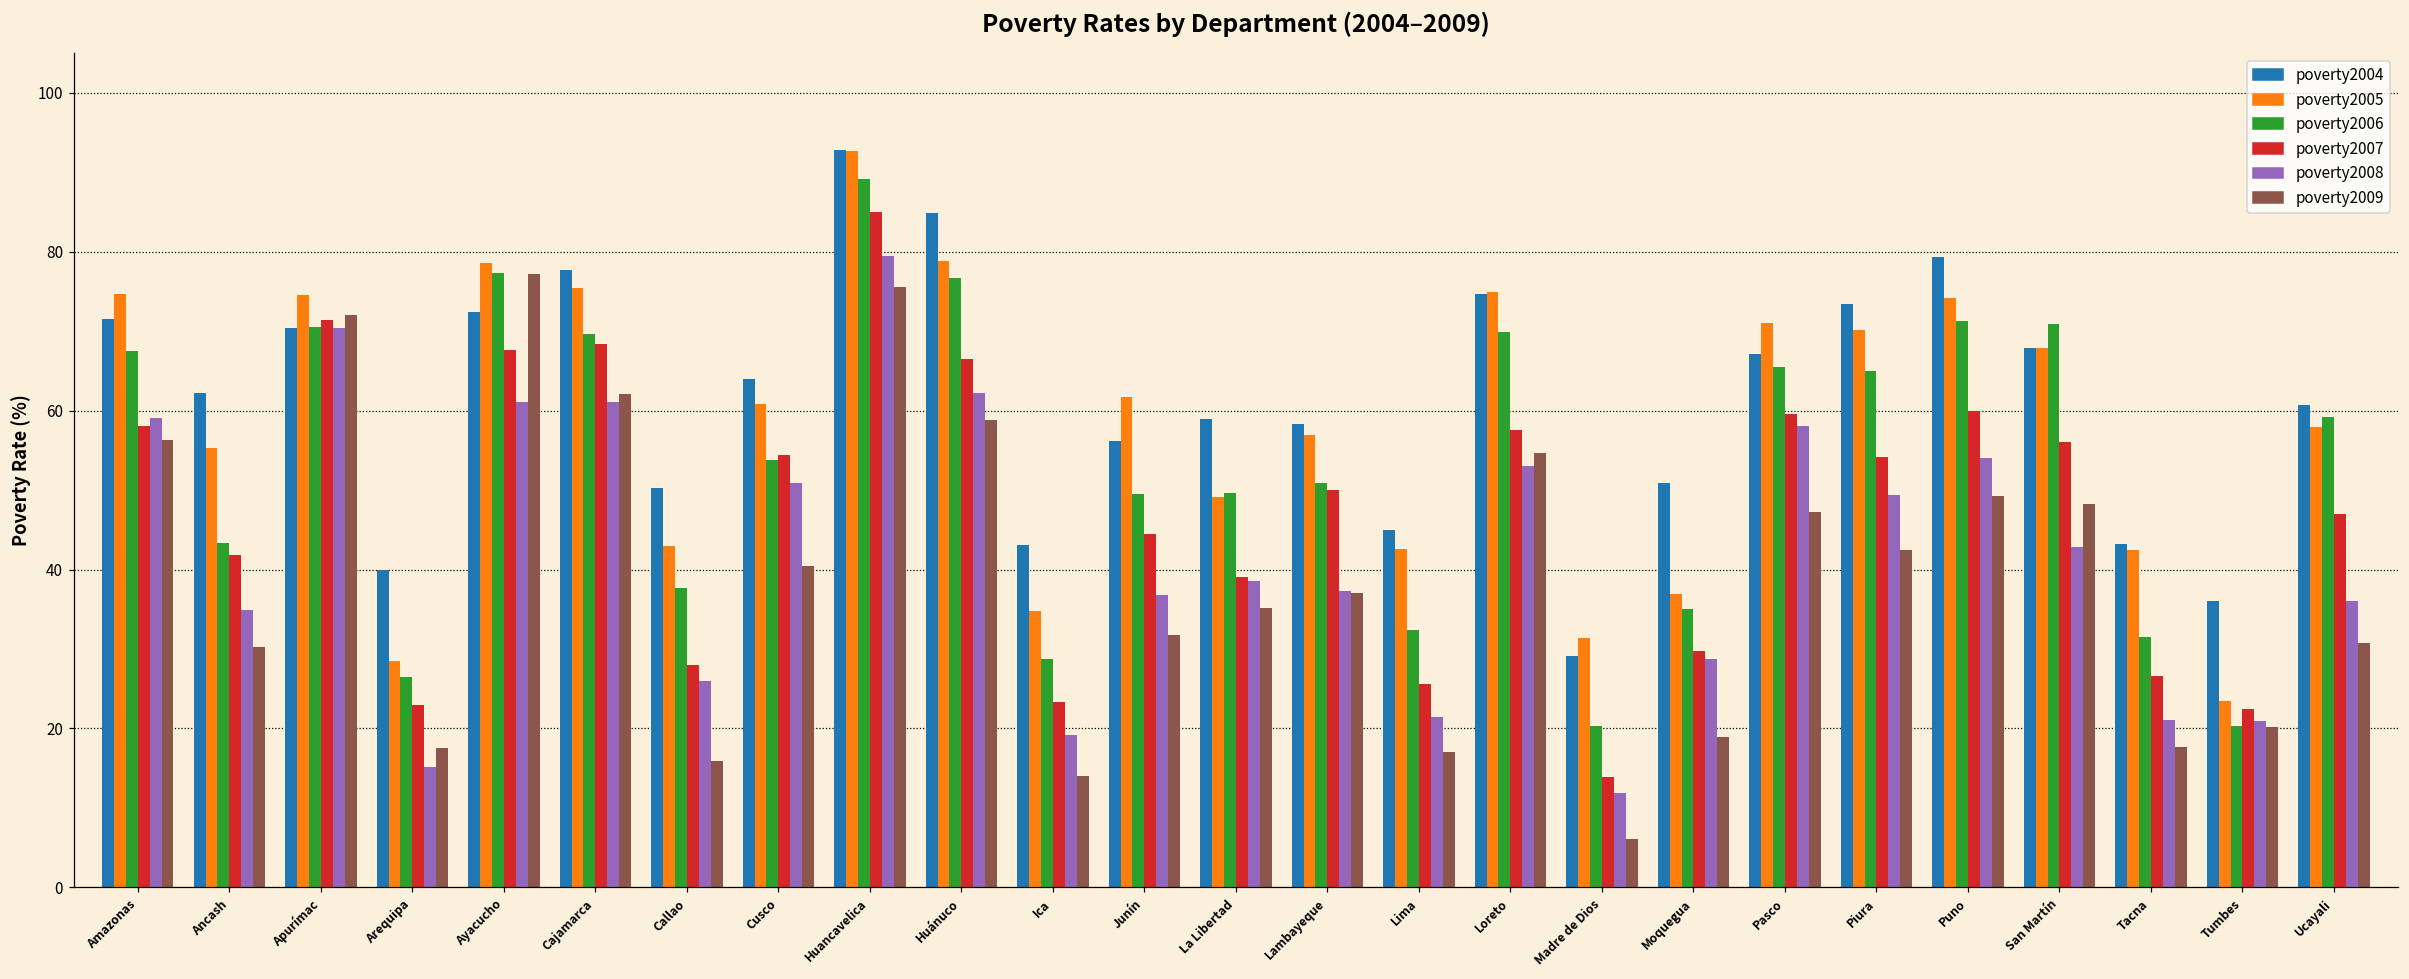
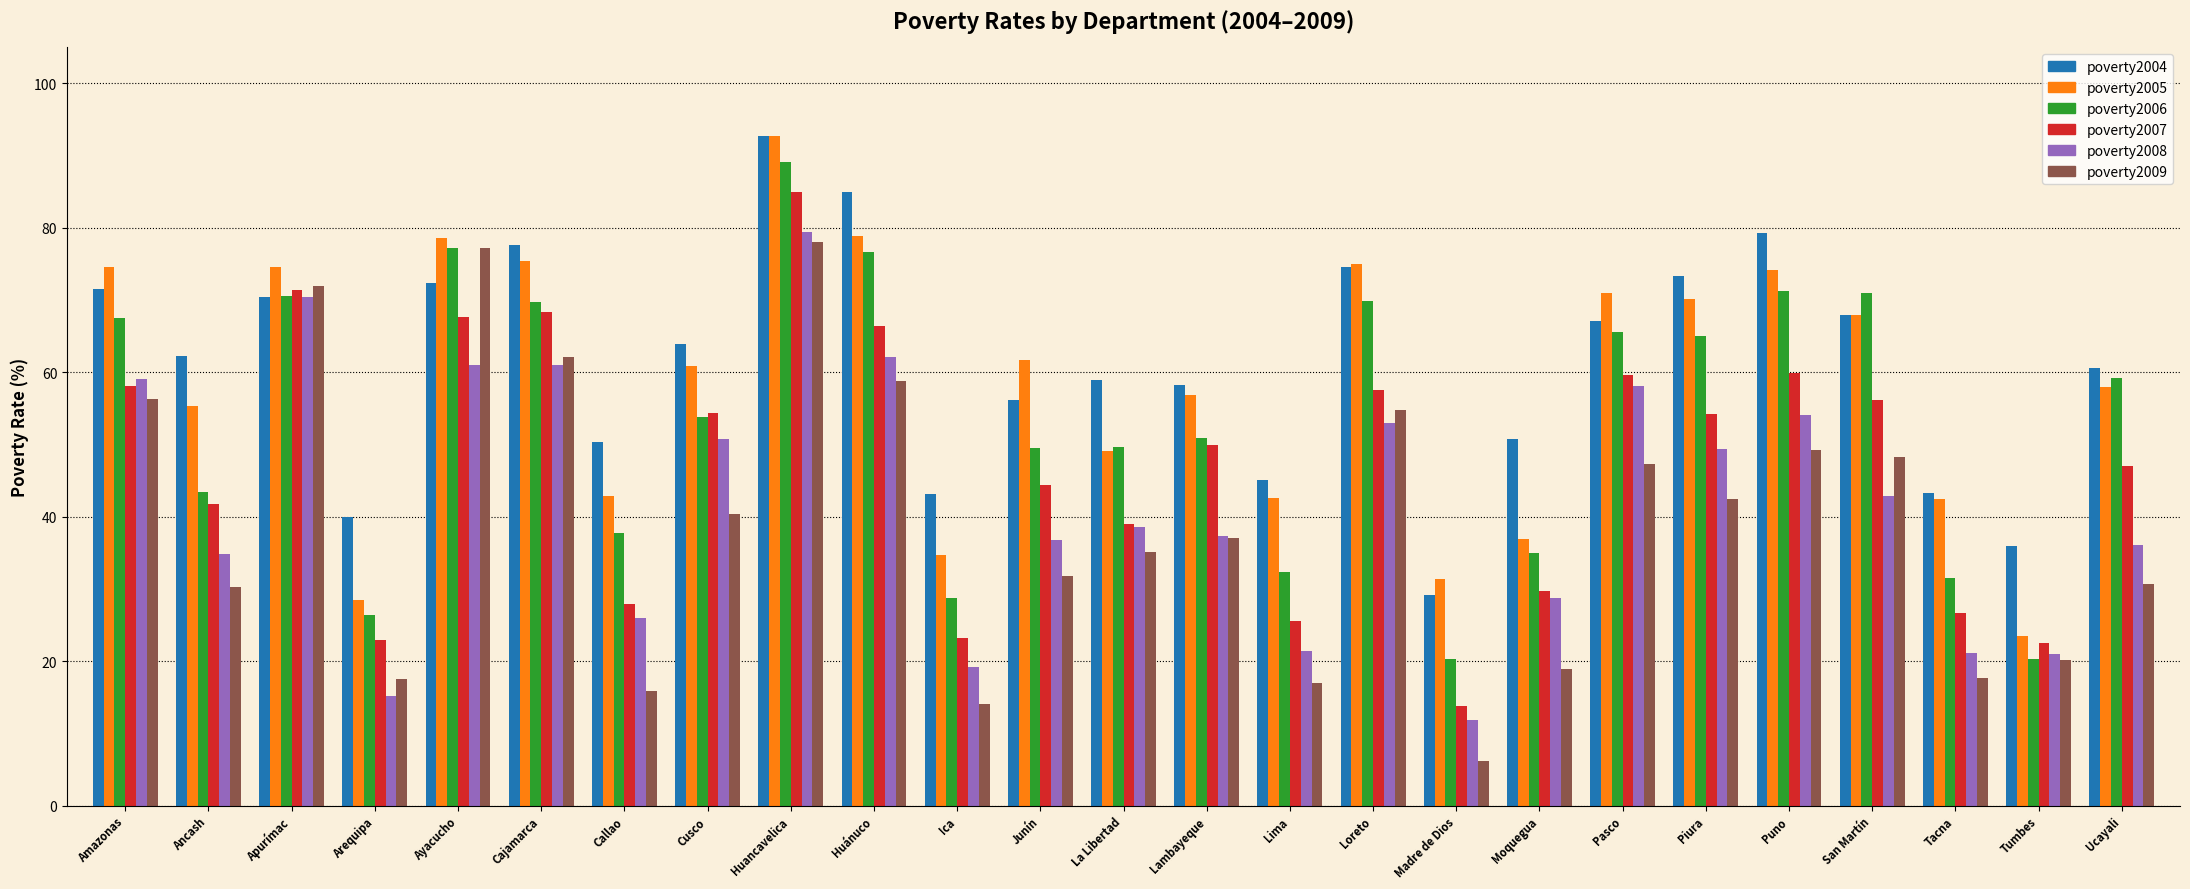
poverty2009, Huancavelica: 76 -> 78
